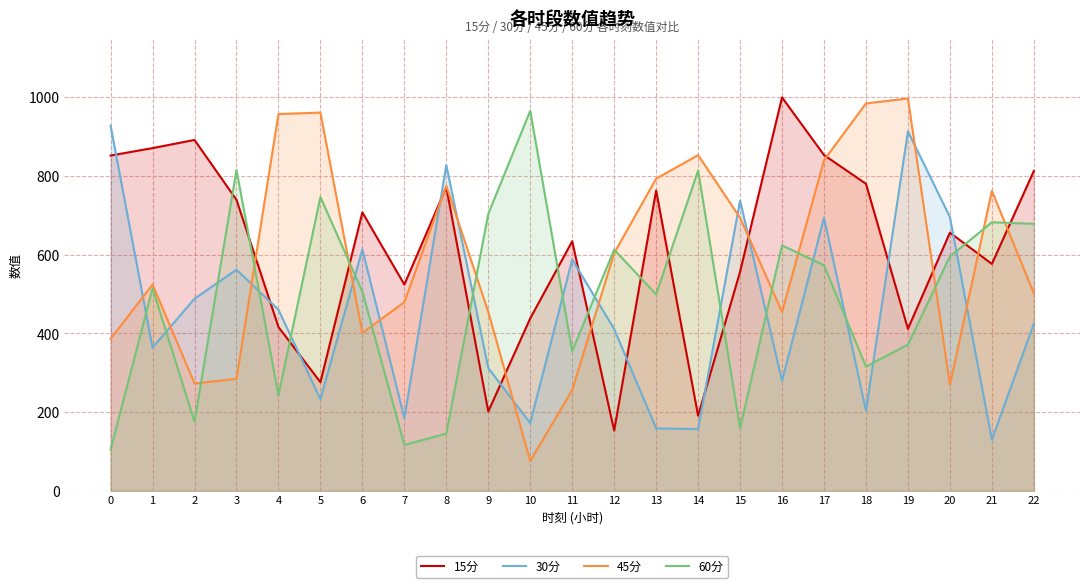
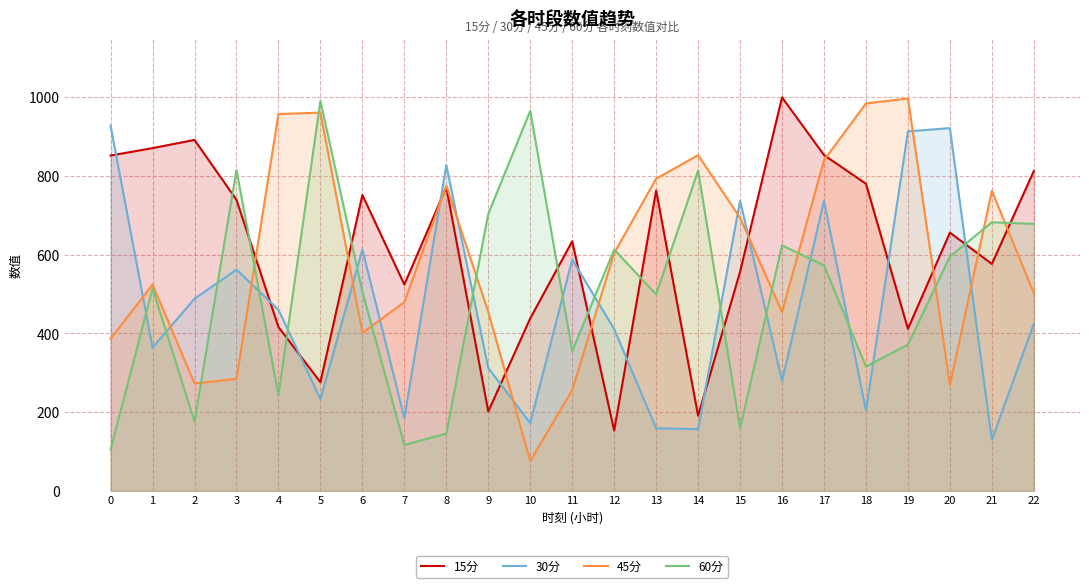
60分, 5: 750 -> 990
15分, 6: 710 -> 750
30分, 17: 690 -> 740
30分, 20: 700 -> 920
